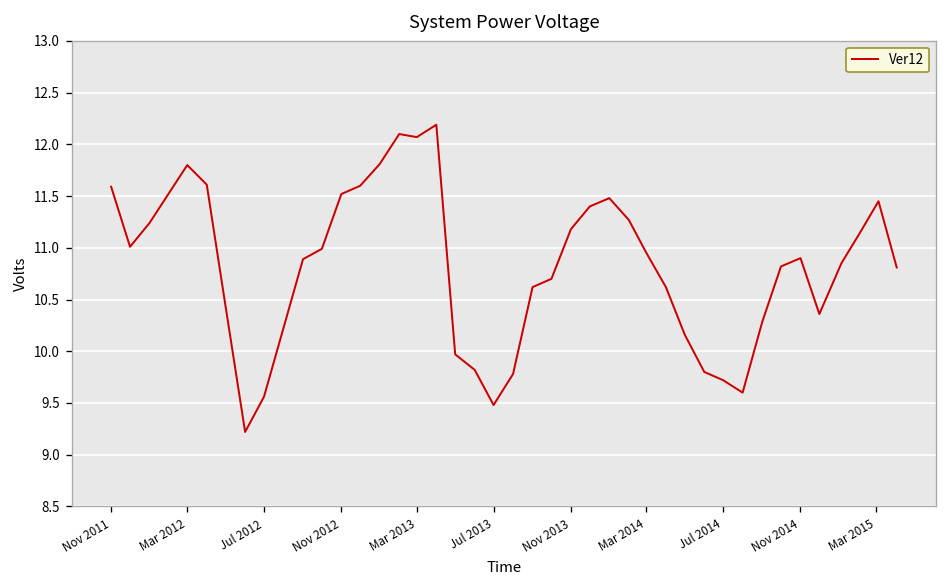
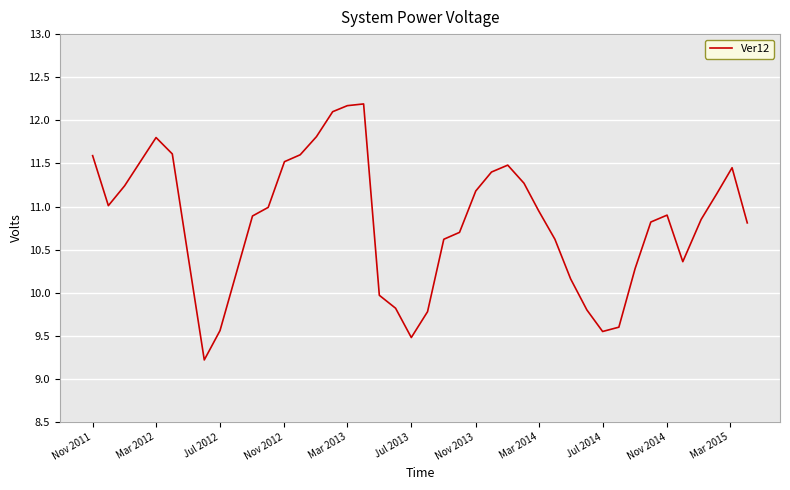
Mar 2013: 12.1 -> 12.2
Jul 2014: 9.7 -> 9.6
